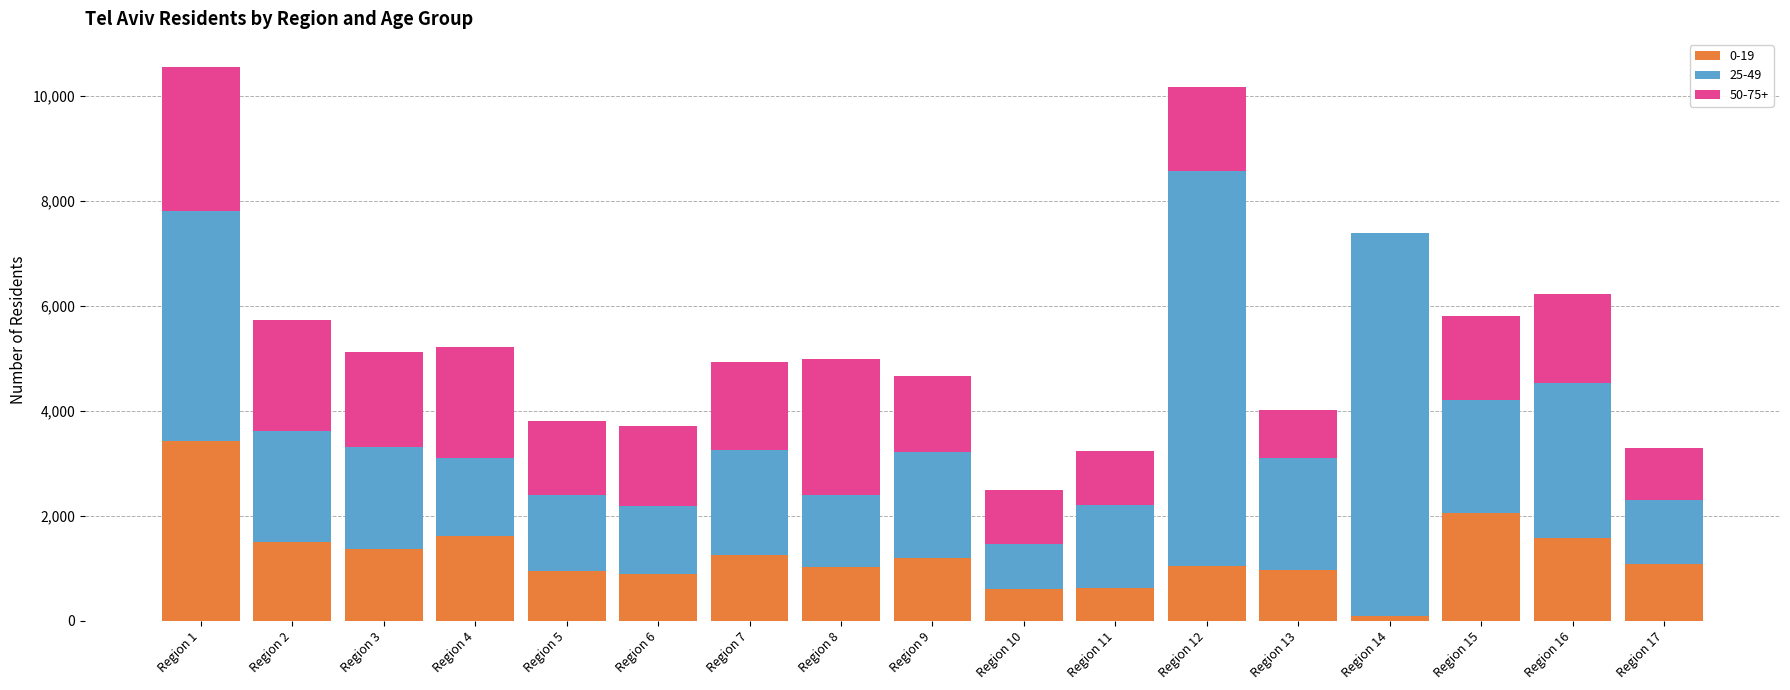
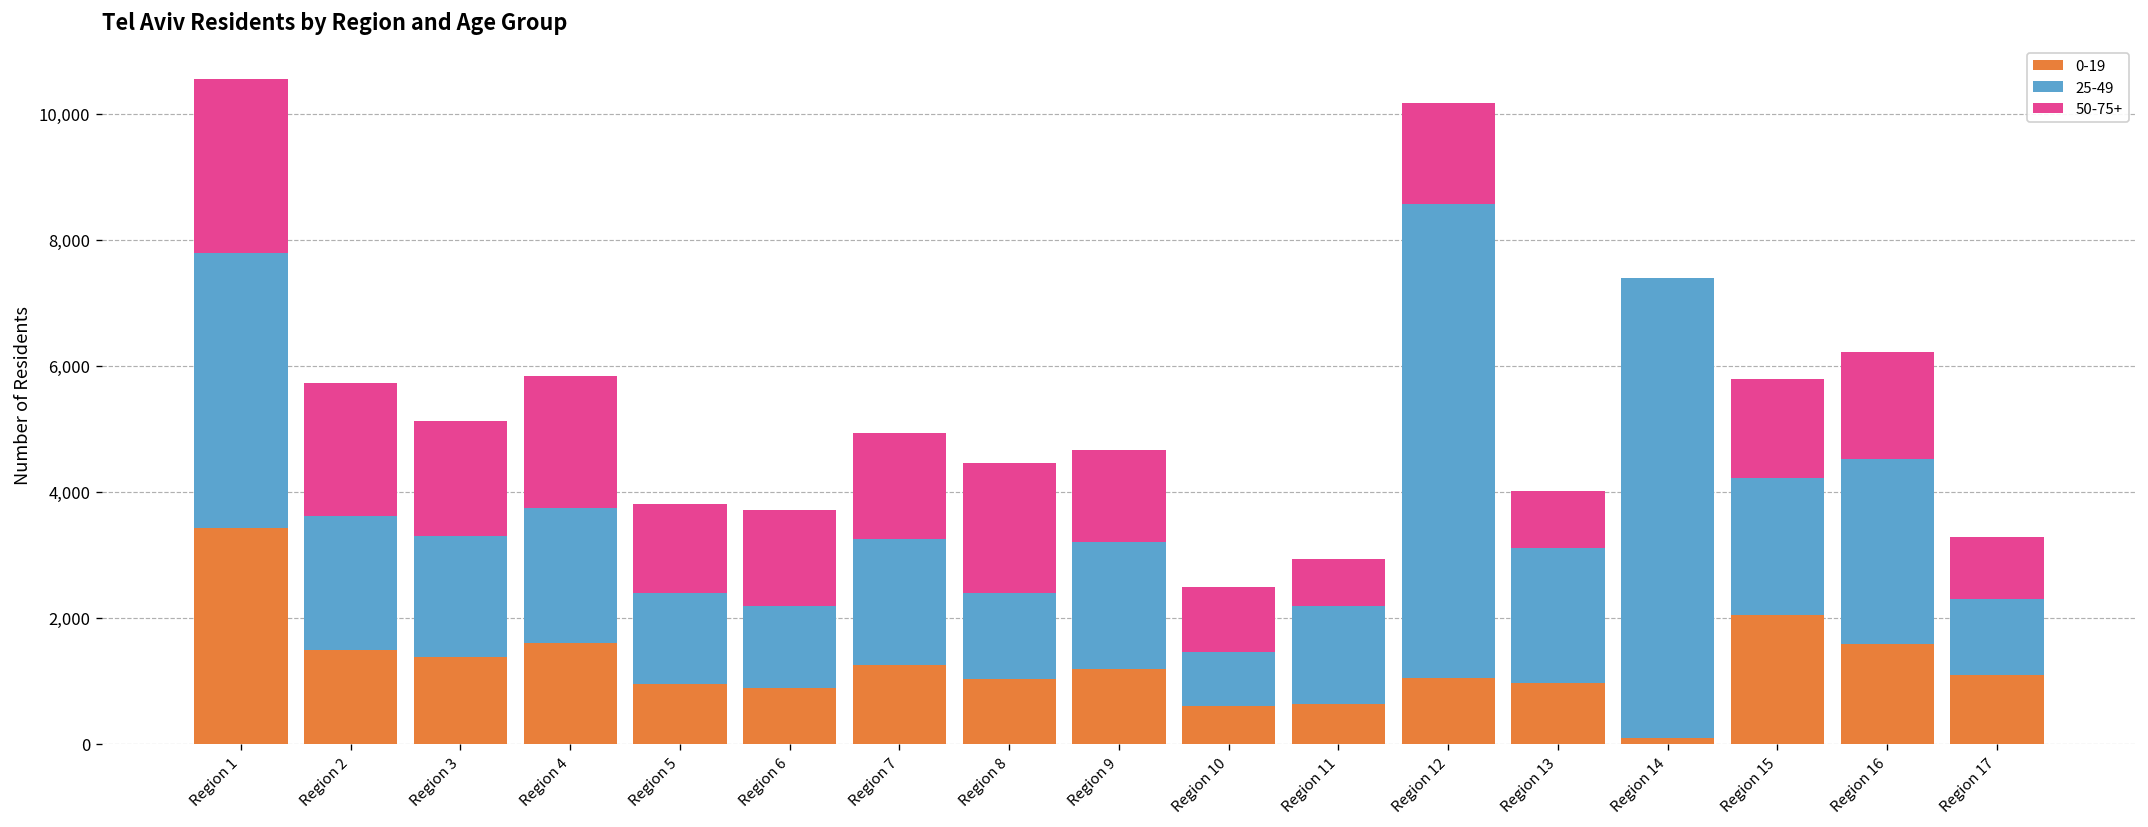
25-49, Region 4: 1,500 -> 2,100
50-75+, Region 8: 2,600 -> 2,100
50-75+, Region 11: 1,000 -> 700
